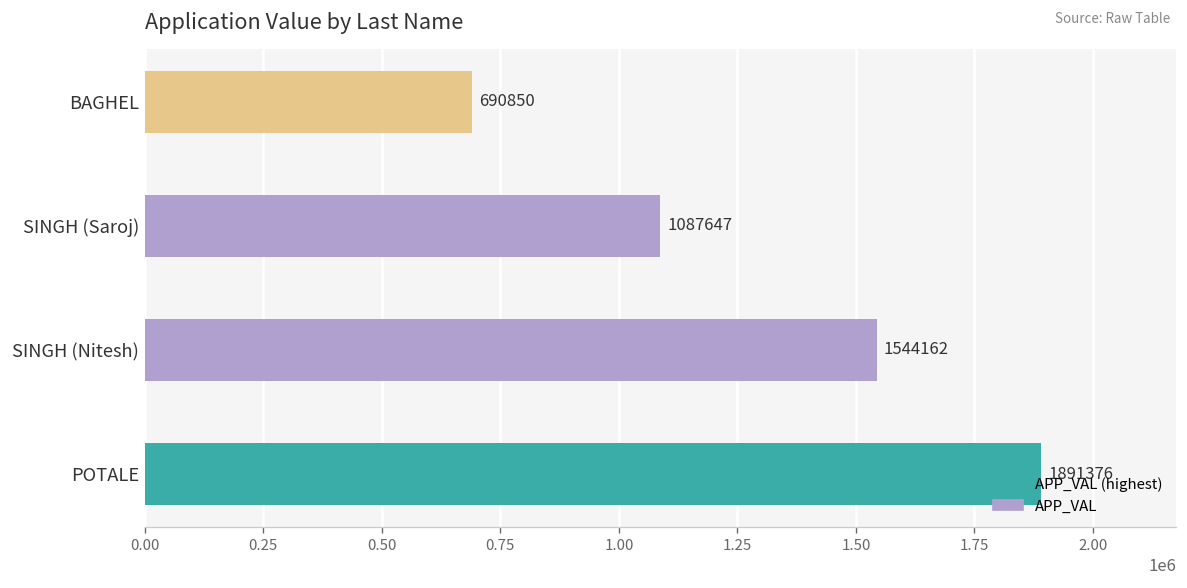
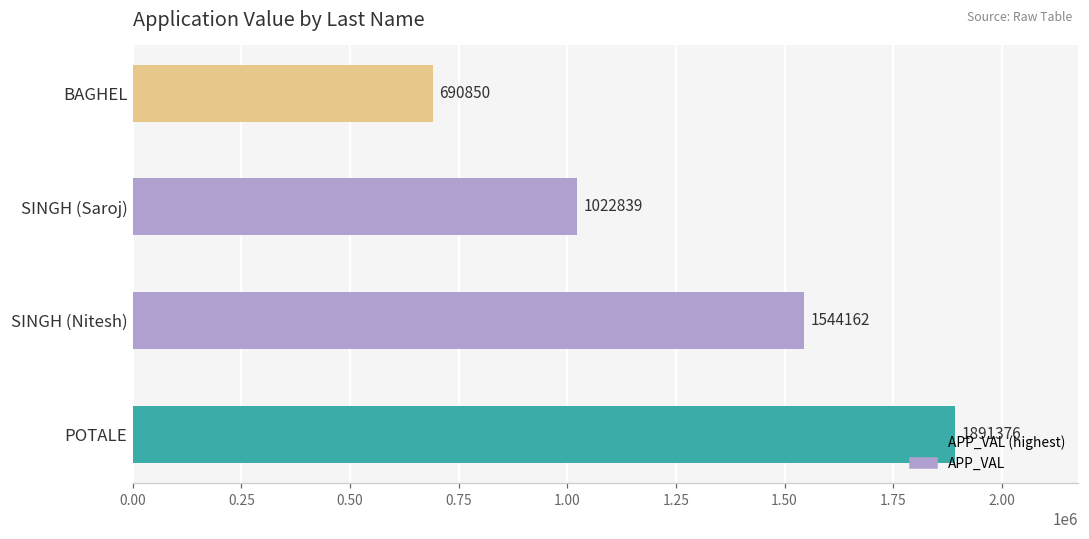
SINGH (Saroj): 1087647 -> 1022839
